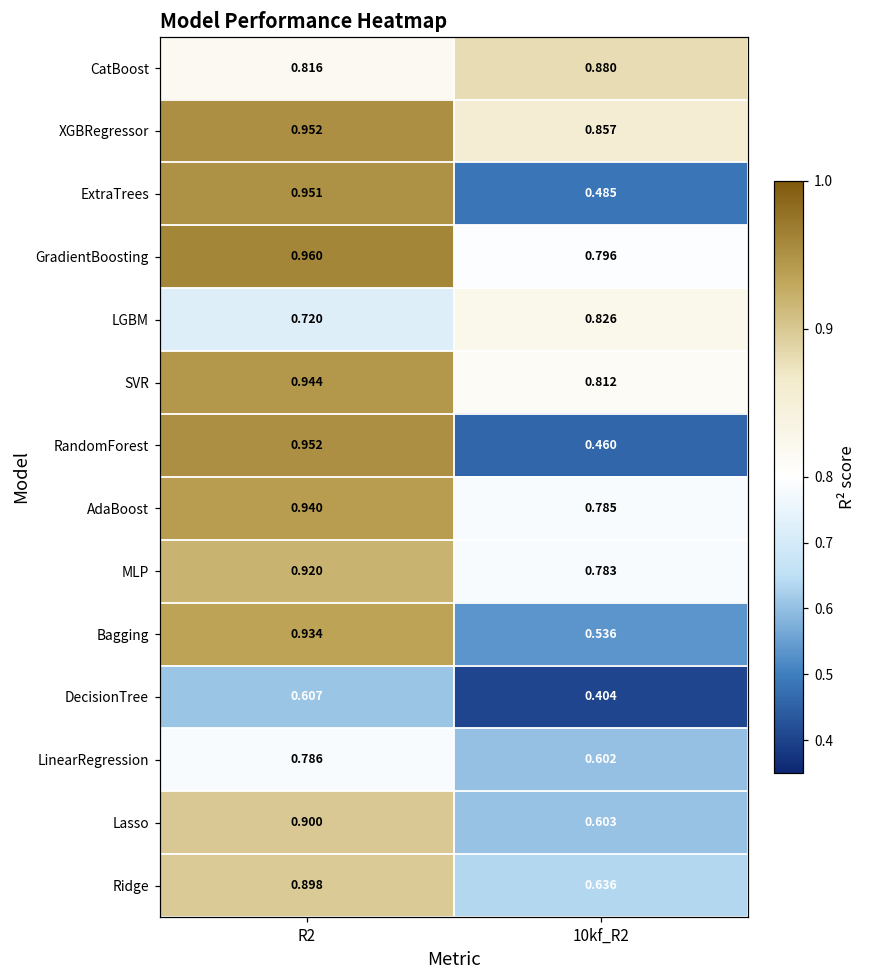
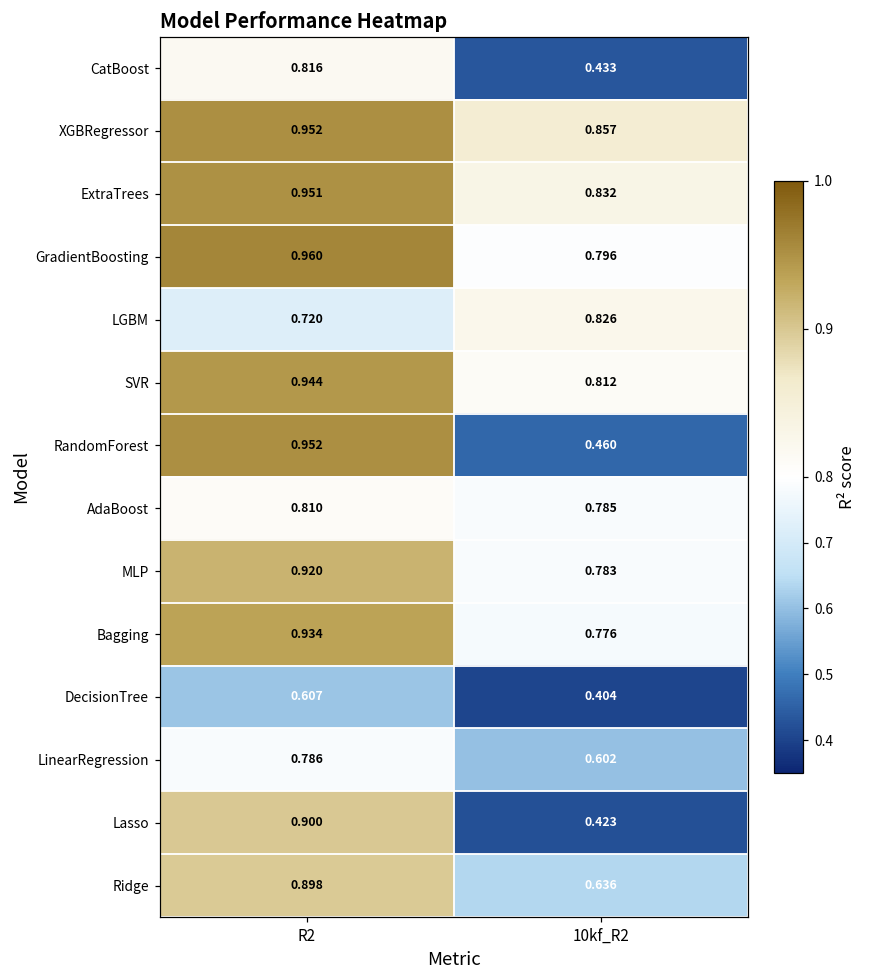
CatBoost, 10kf_R2: 0.880 -> 0.433
ExtraTrees, 10kf_R2: 0.485 -> 0.832
AdaBoost, R2: 0.940 -> 0.810
Bagging, 10kf_R2: 0.536 -> 0.776
Lasso, 10kf_R2: 0.603 -> 0.423
